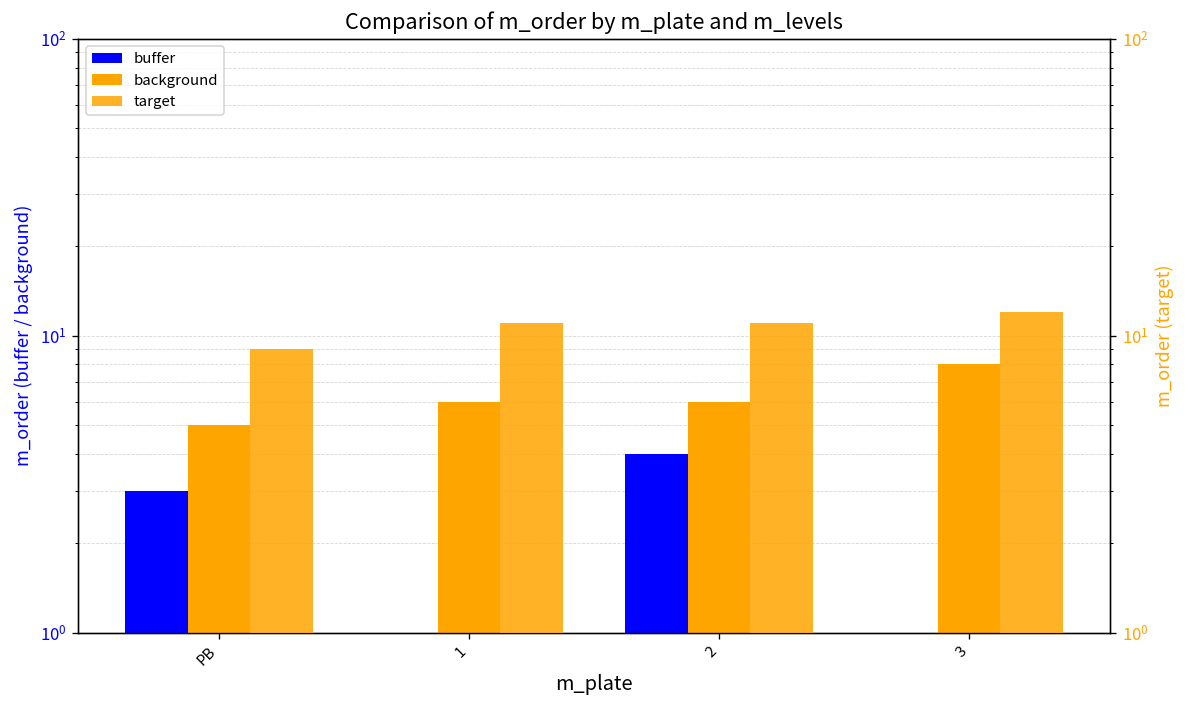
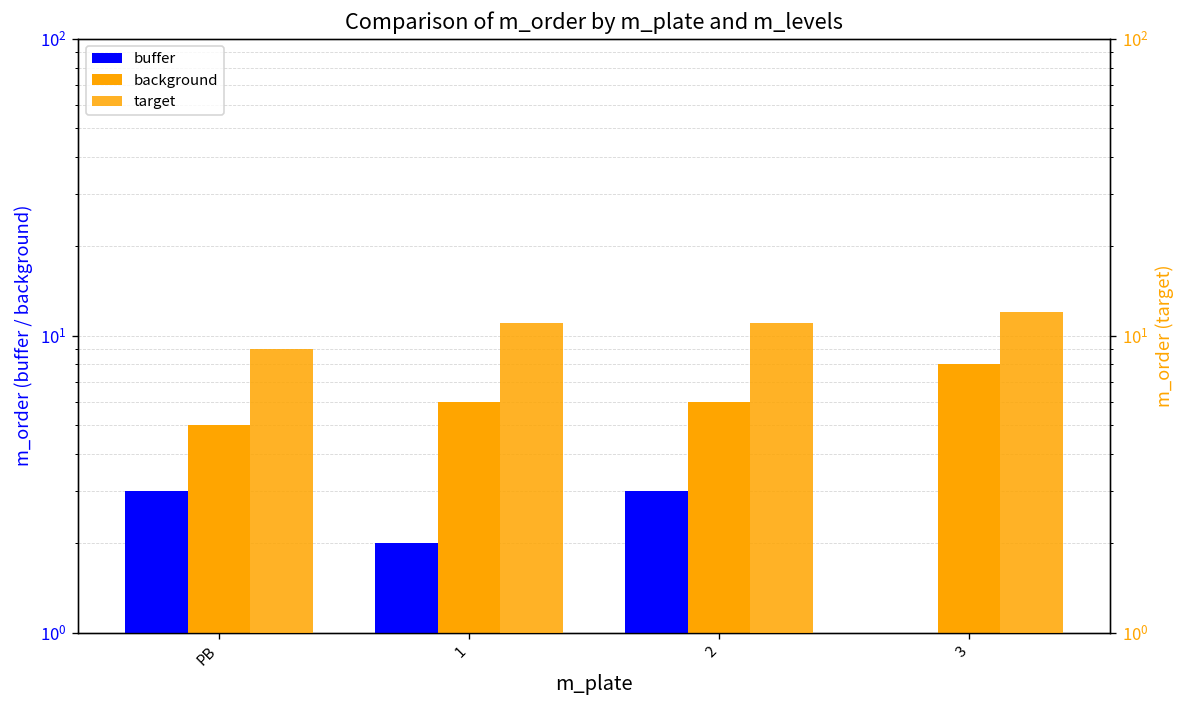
buffer, 1: 1 -> 2
buffer, 2: 4 -> 3
